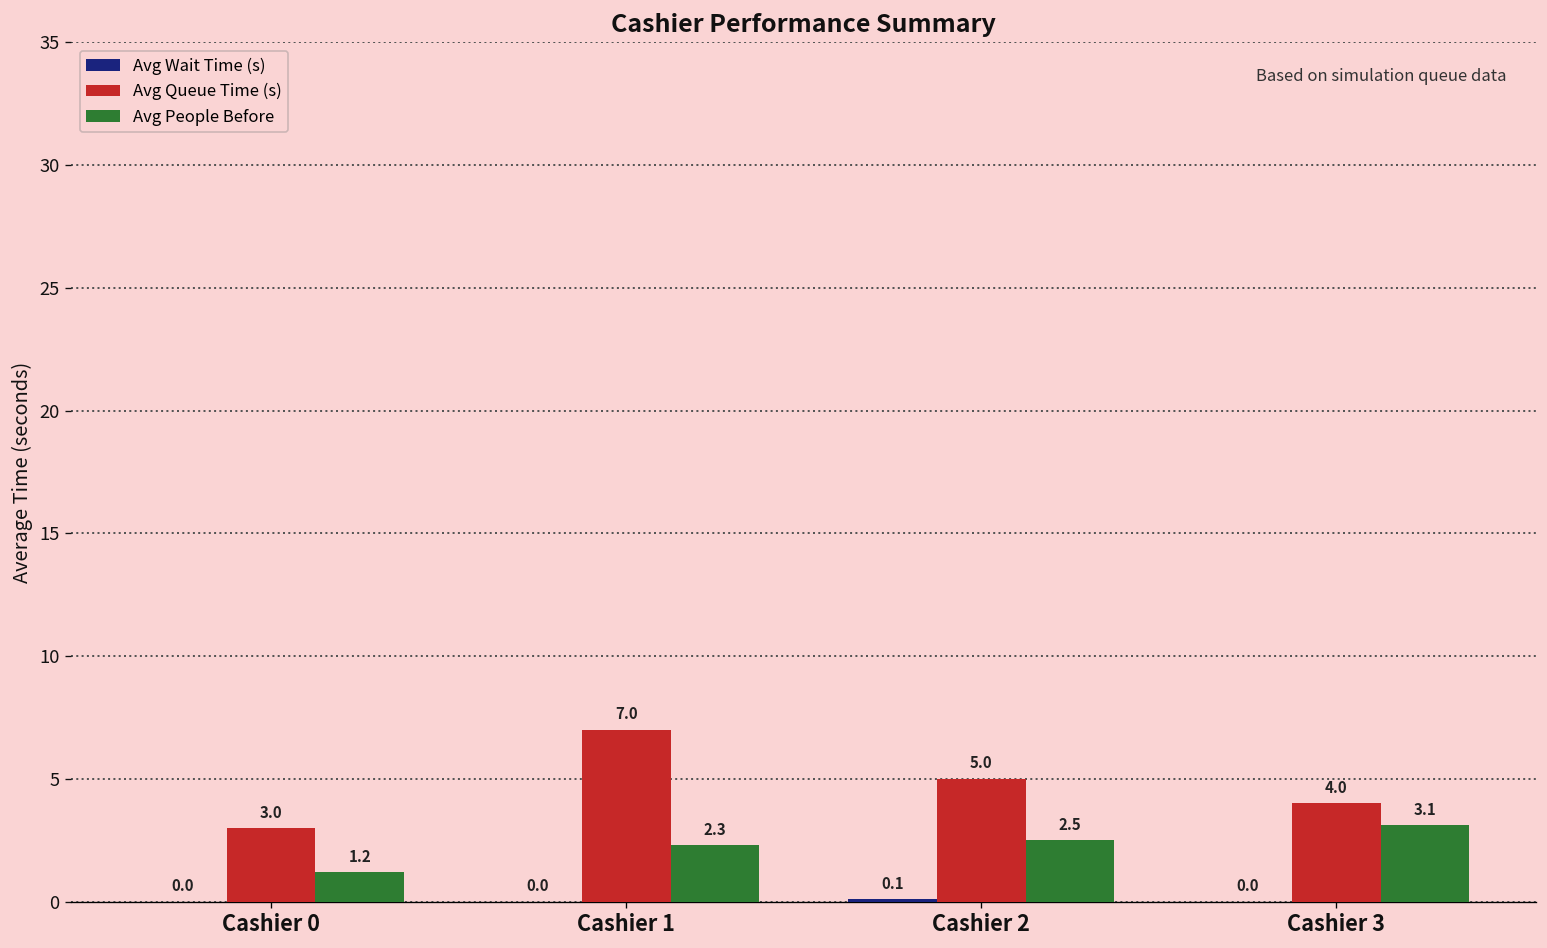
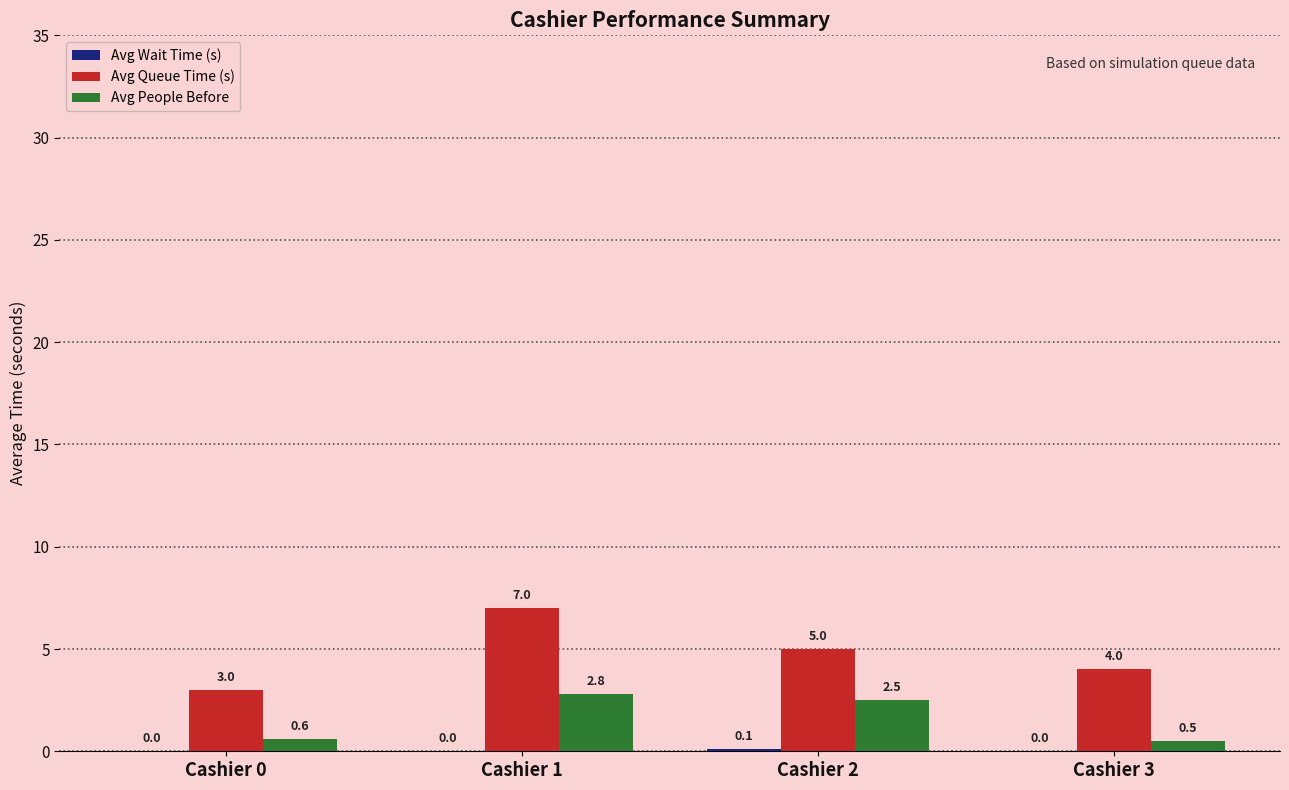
Avg People Before, Cashier 0: 1.2 -> 0.6
Avg People Before, Cashier 1: 2.3 -> 2.8
Avg People Before, Cashier 3: 3.1 -> 0.5
